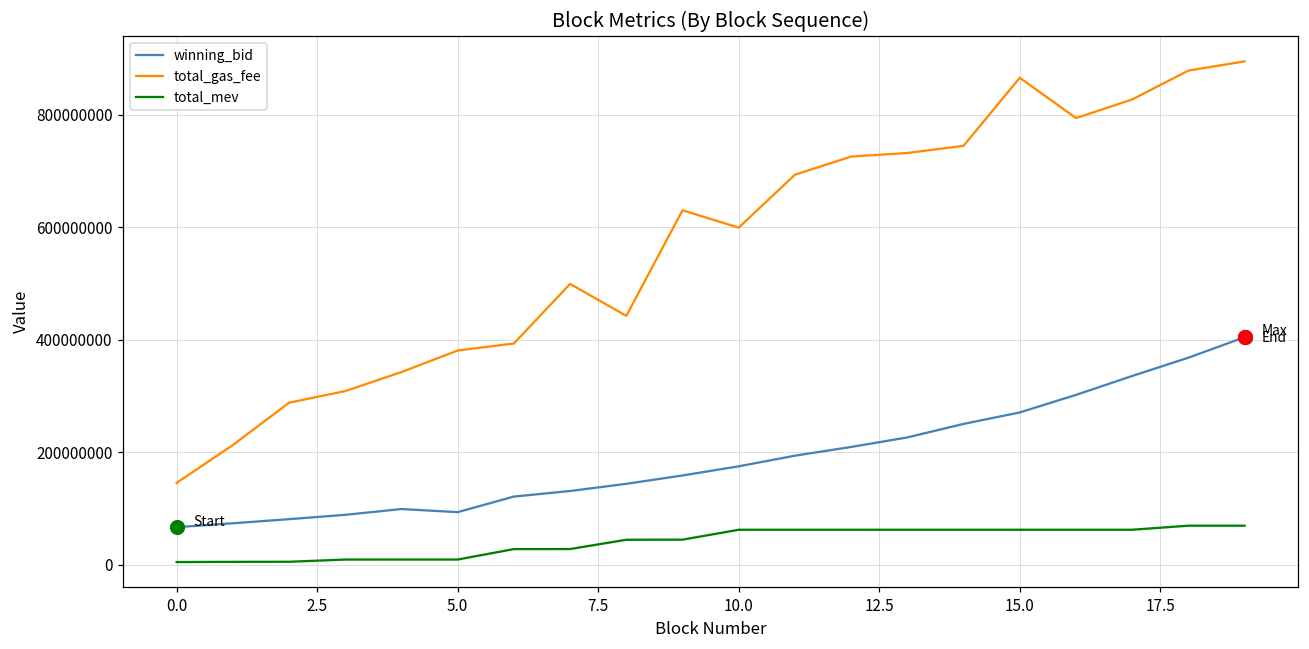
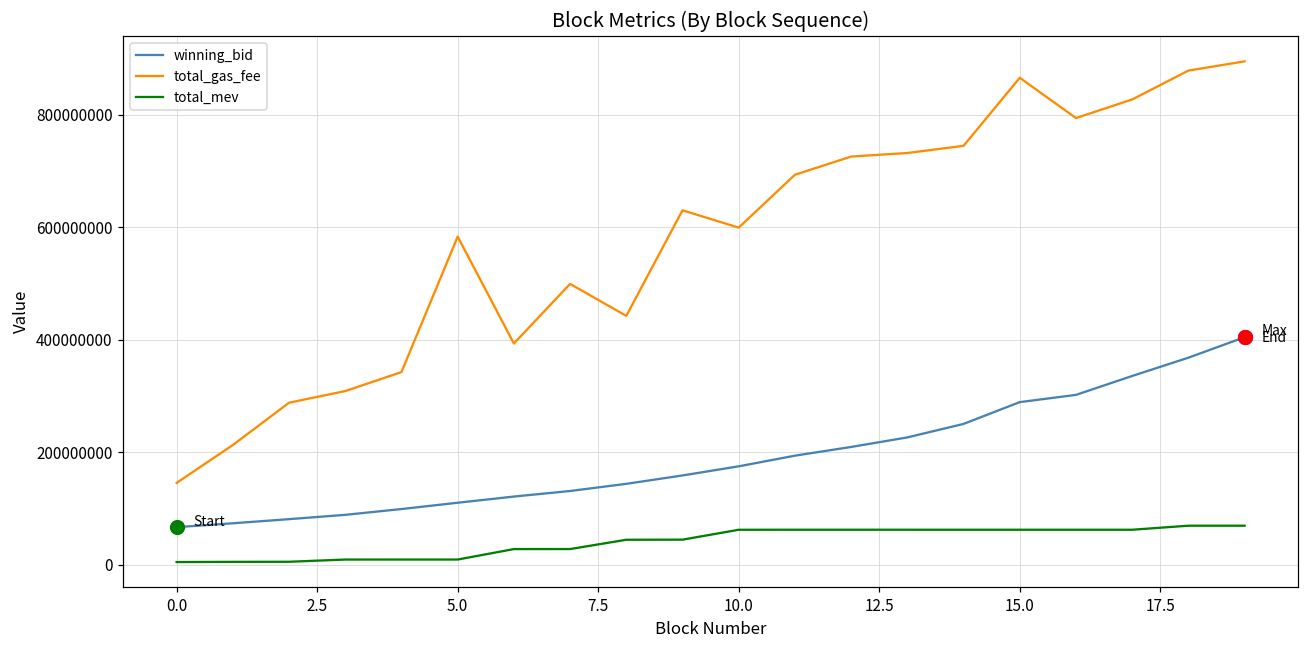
winning_bid, 5.0: 90000000 -> 110000000
total_gas_fee, 5.0: 380000000 -> 580000000
winning_bid, 15.0: 270000000 -> 290000000
